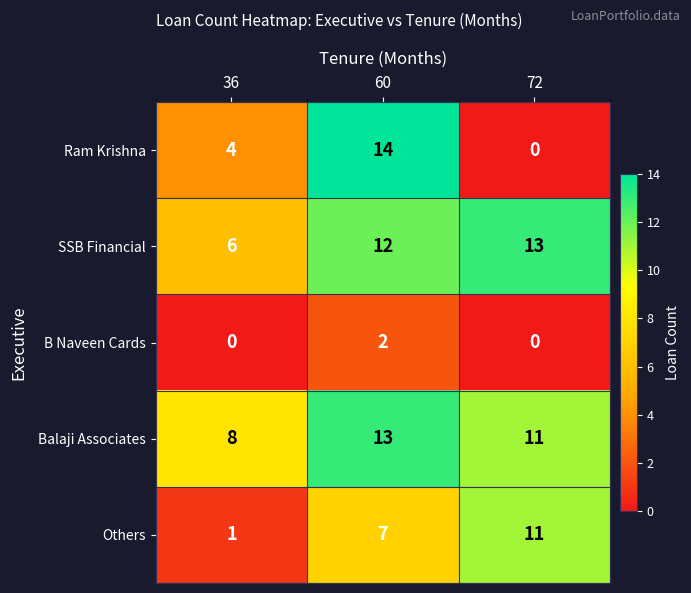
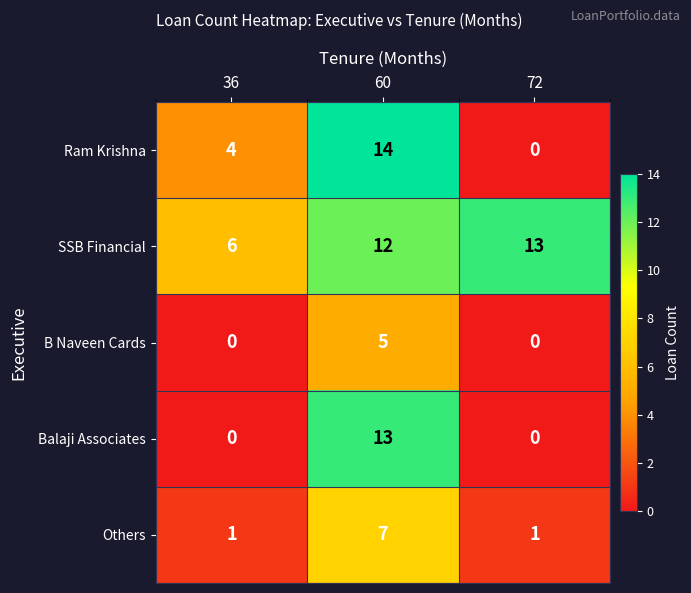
B Naveen Cards, 60: 2 -> 5
Balaji Associates, 36: 8 -> 0
Balaji Associates, 72: 11 -> 0
Others, 72: 11 -> 1
